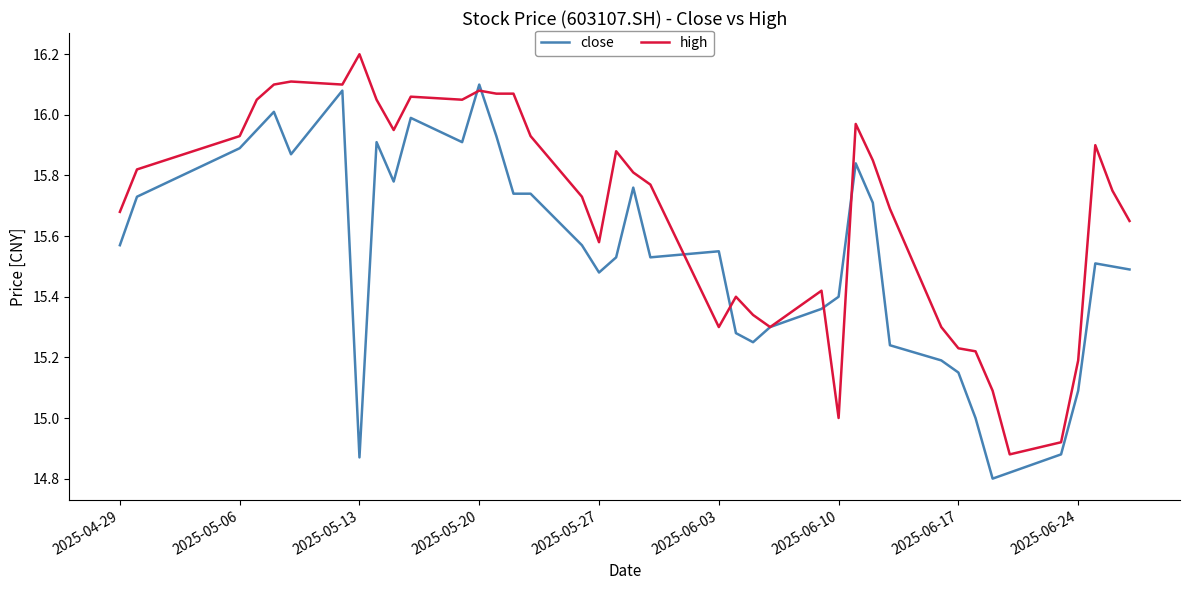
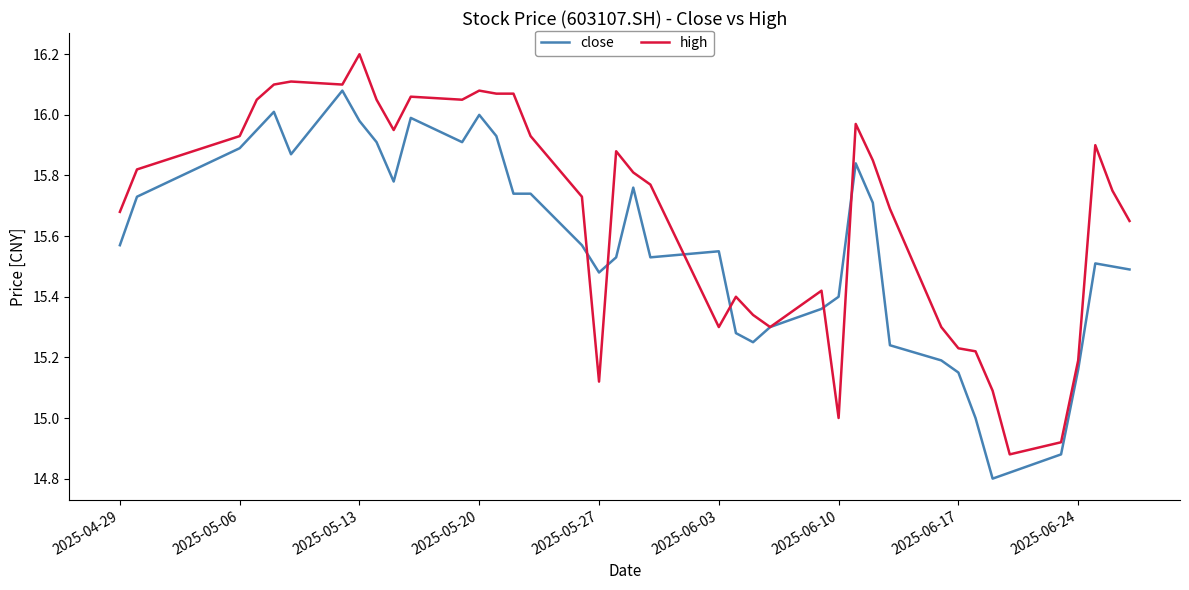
close, 2025-05-13: 14.87 -> 15.98
close, 2025-05-20: 16.1 -> 16.0
high, 2025-05-27: 15.58 -> 15.12
close, 2025-06-24: 15.09 -> 15.16
